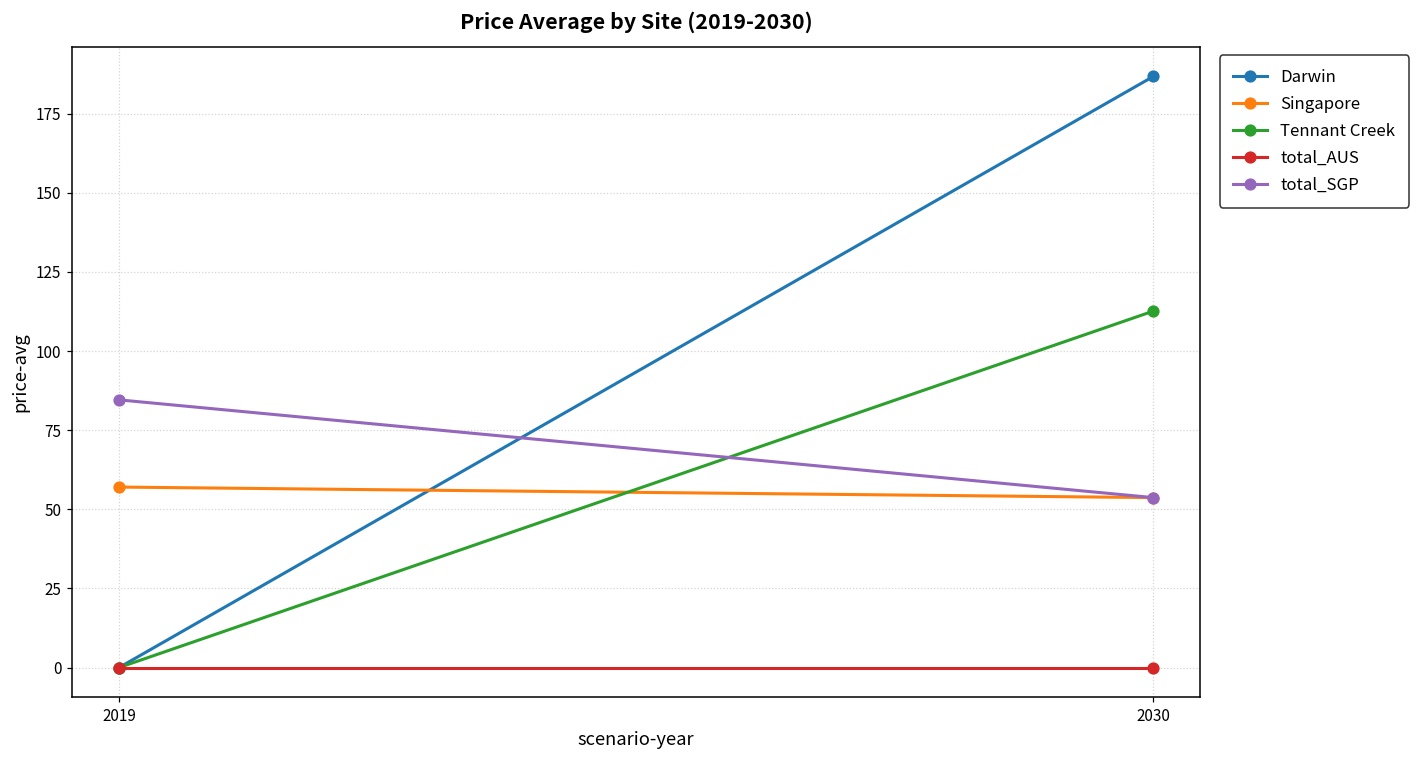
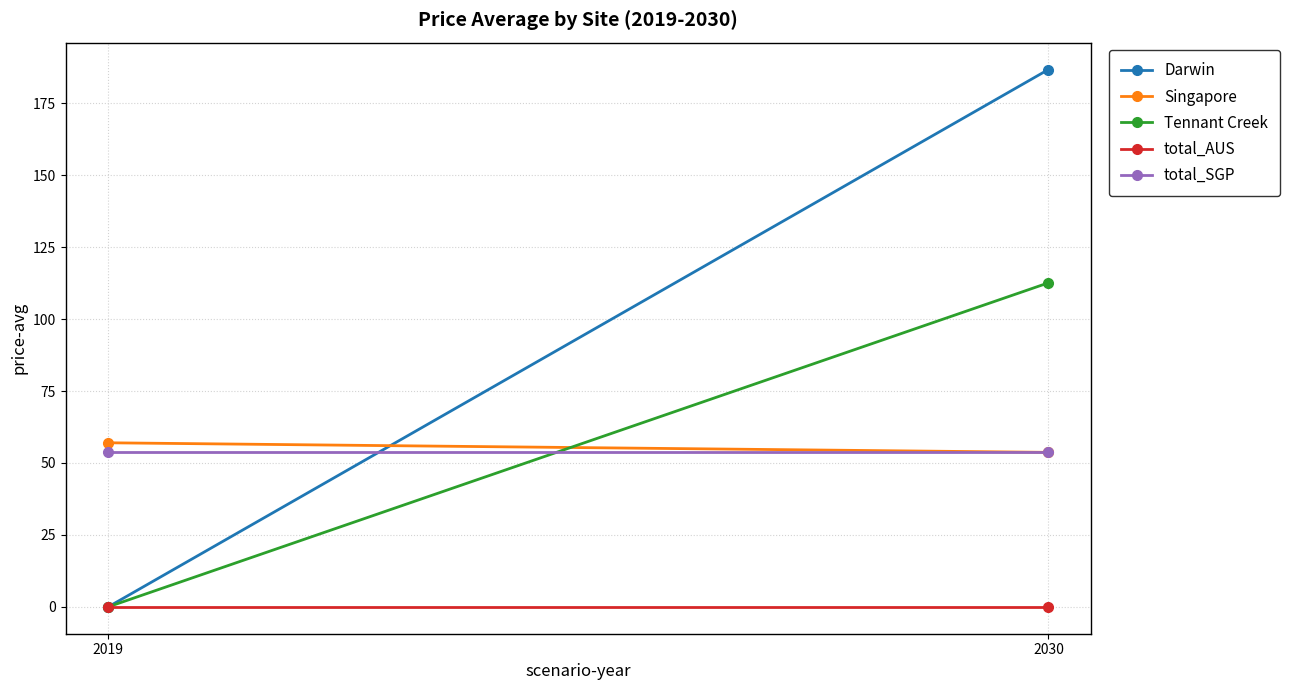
total_SGP, 2019: 85 -> 54
